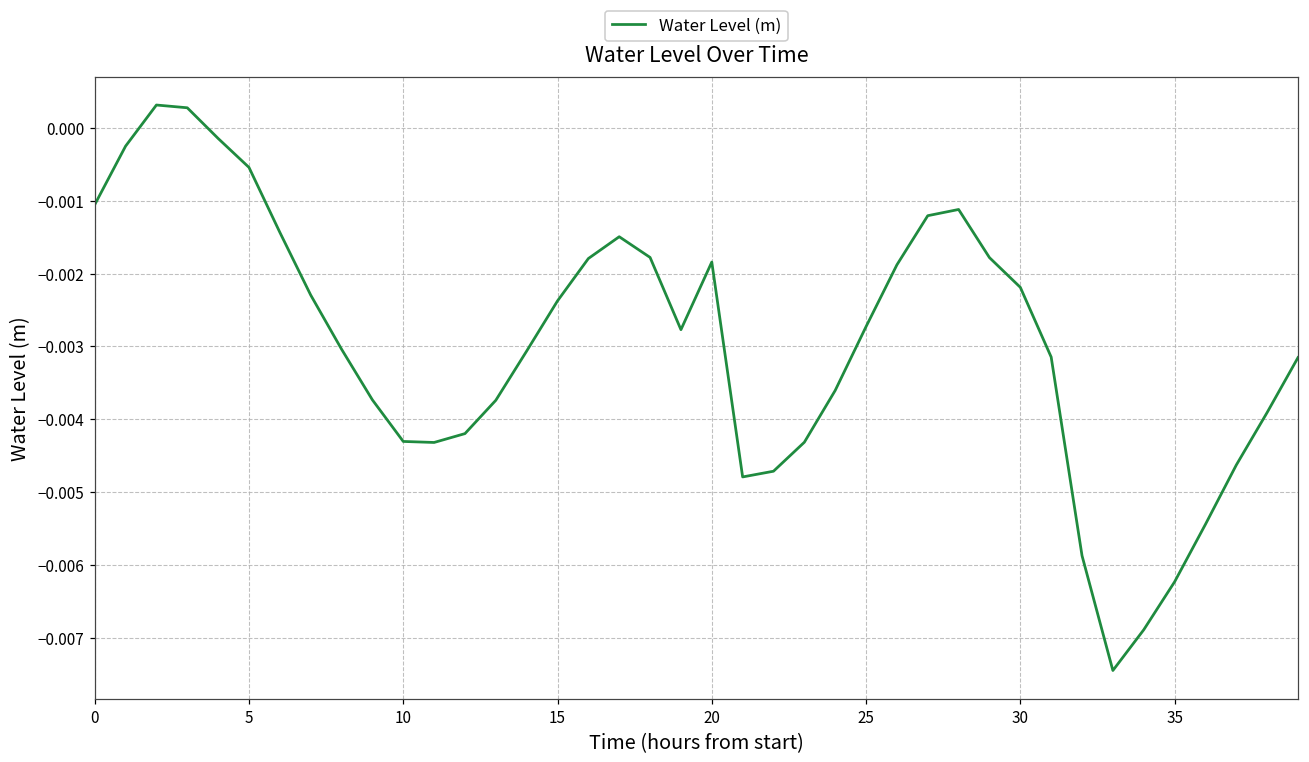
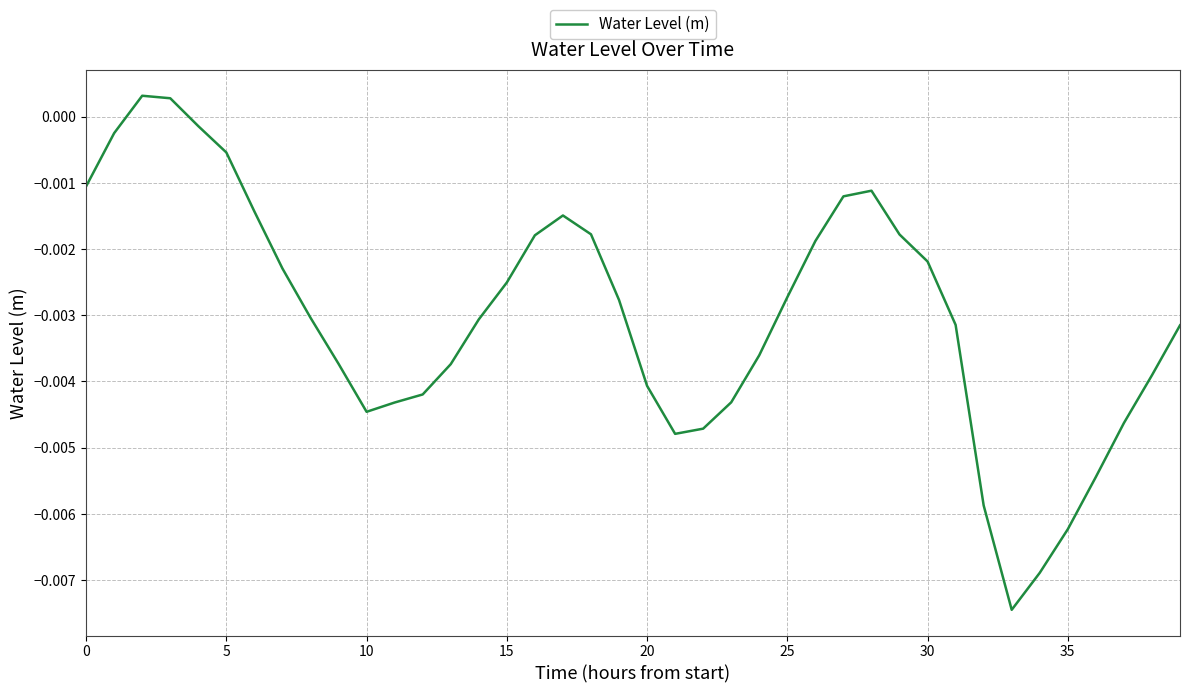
10: -0.0043 -> -0.0045
15: -0.0024 -> -0.0025
20: -0.0018 -> -0.0041
